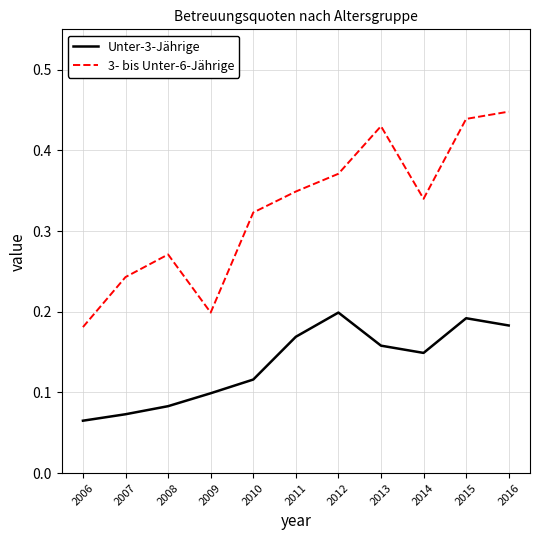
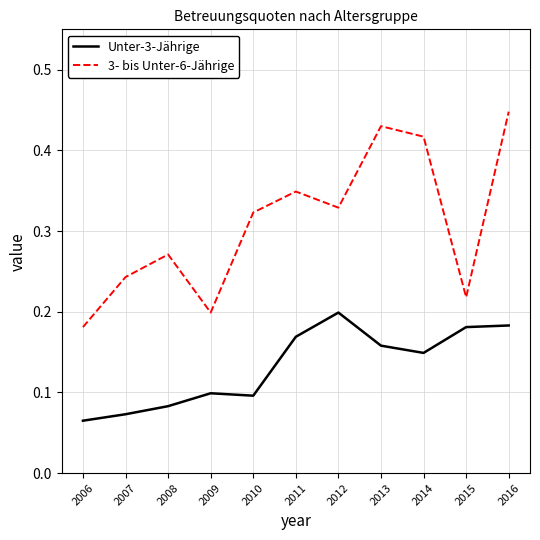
Unter-3-Jährige, 2010: 0.12 -> 0.10
3- bis Unter-6-Jährige, 2012: 0.37 -> 0.33
3- bis Unter-6-Jährige, 2014: 0.34 -> 0.42
Unter-3-Jährige, 2015: 0.19 -> 0.18
3- bis Unter-6-Jährige, 2015: 0.44 -> 0.22
